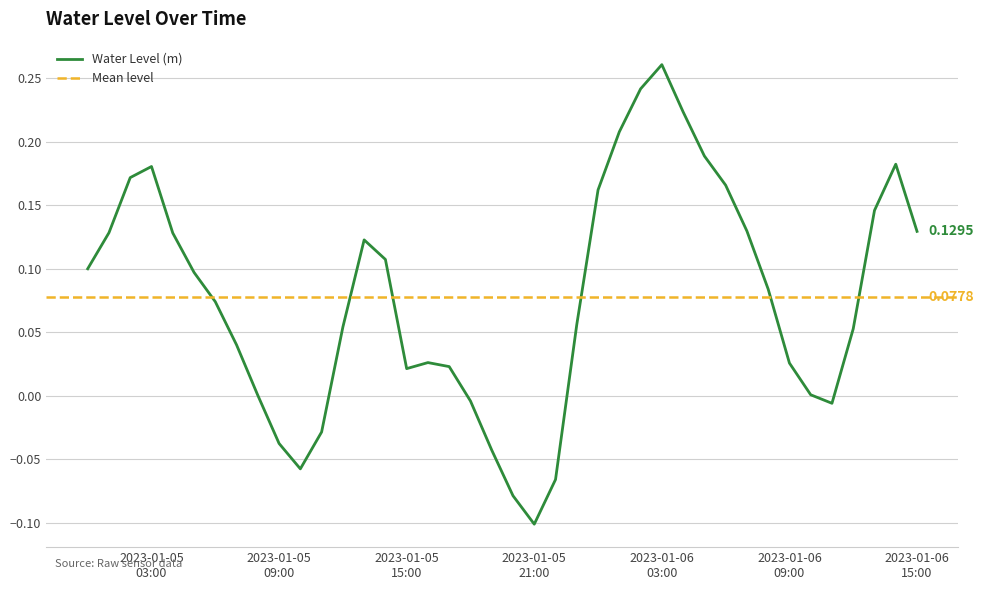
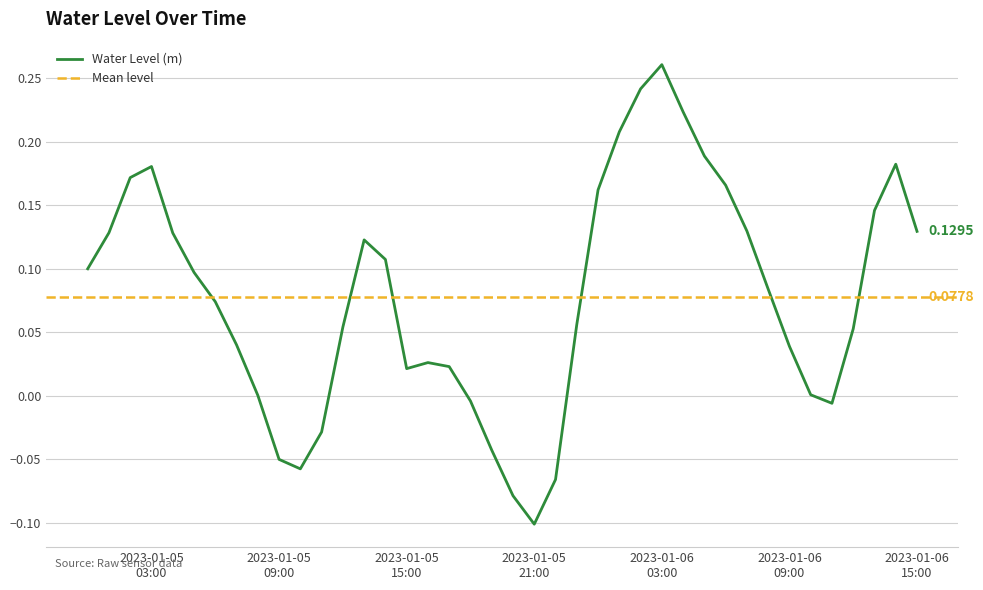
2023-01-05 09:00: -0.038 -> -0.050
2023-01-06 09:00: 0.026 -> 0.039
